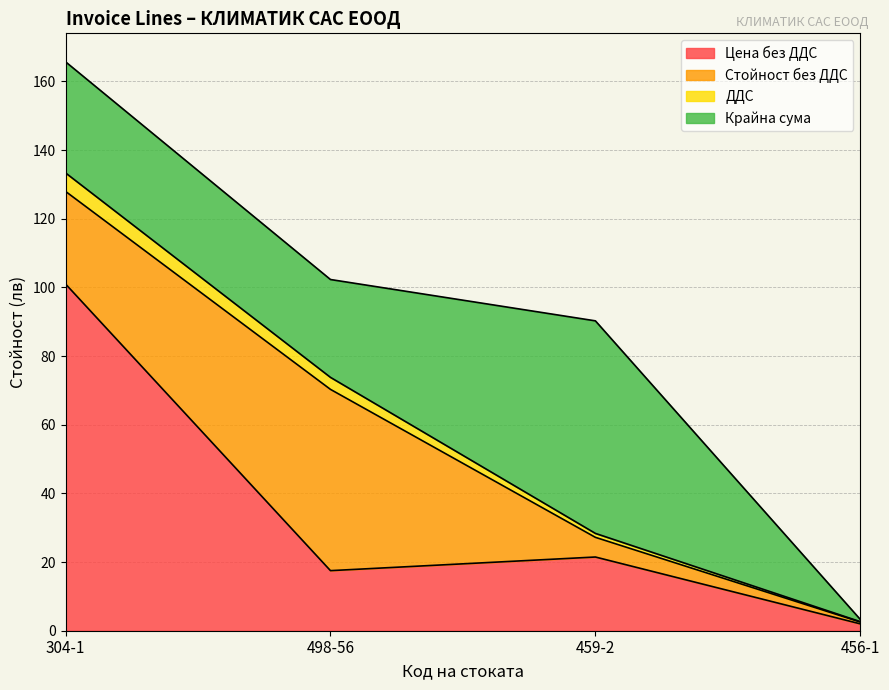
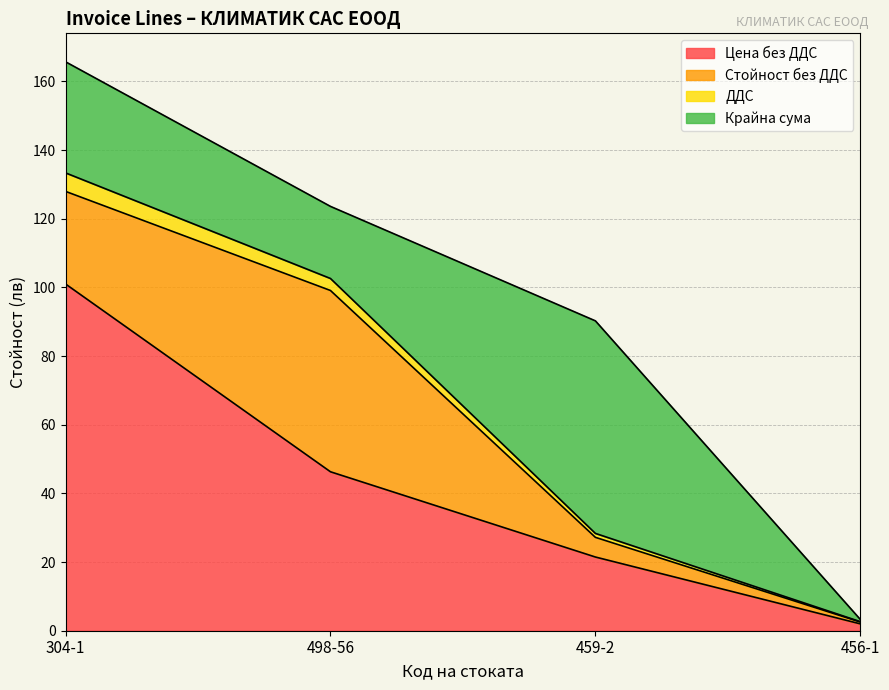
Цена без ДДС, 498-56: 18 -> 46
Крайна сума, 498-56: 29 -> 21
